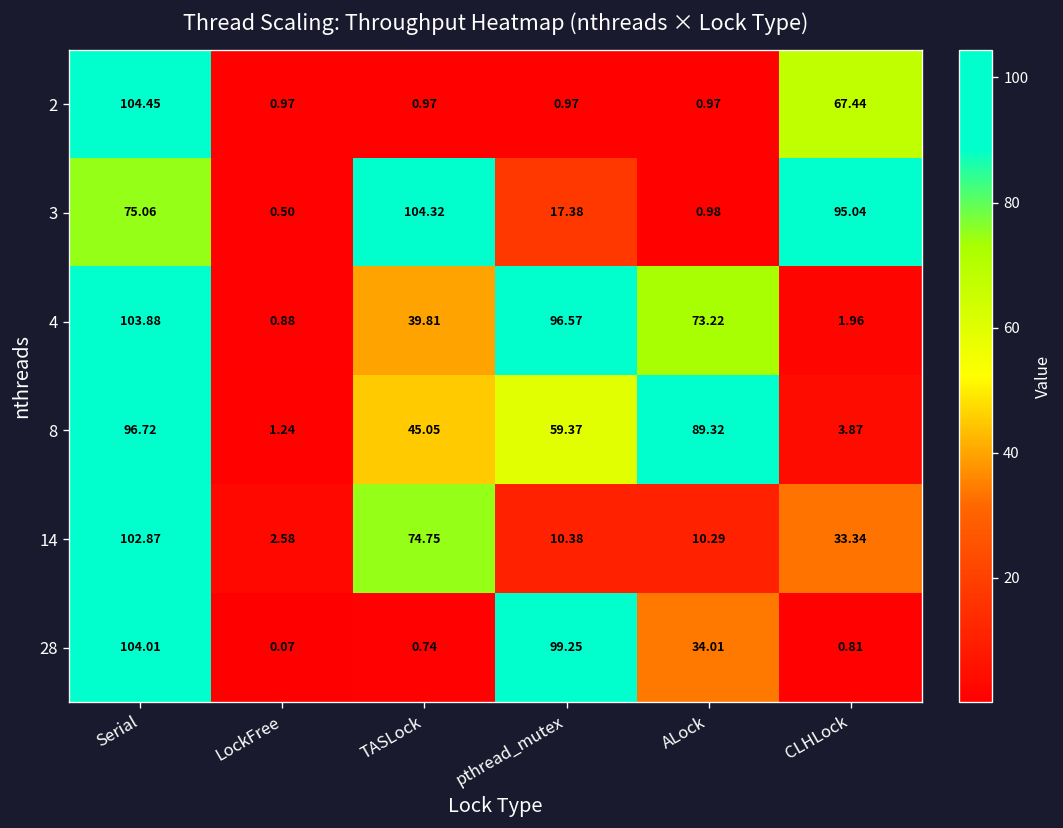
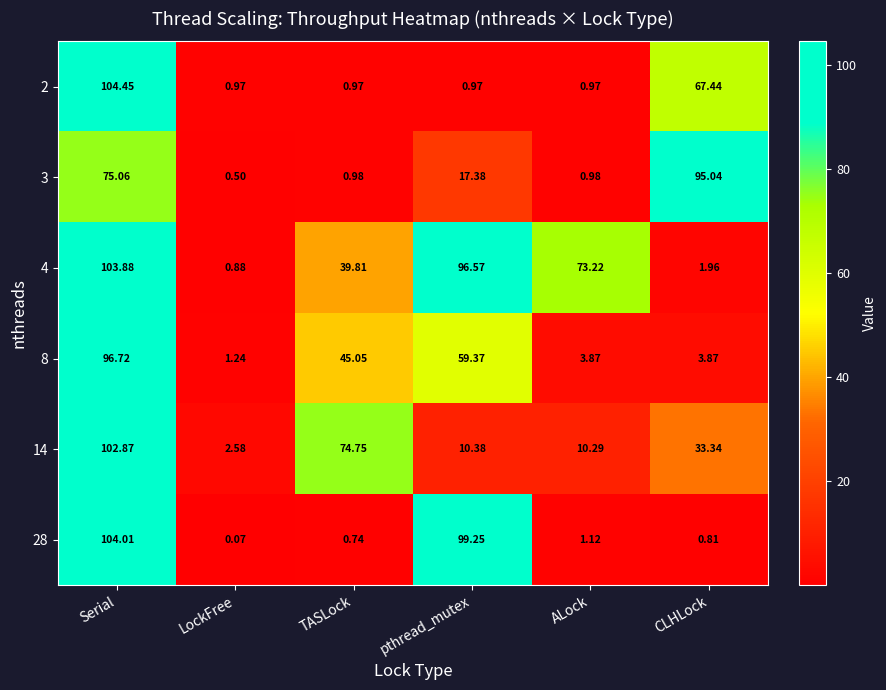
3, TASLock: 104.32 -> 0.98
8, ALock: 89.32 -> 3.87
28, ALock: 34.01 -> 1.12
